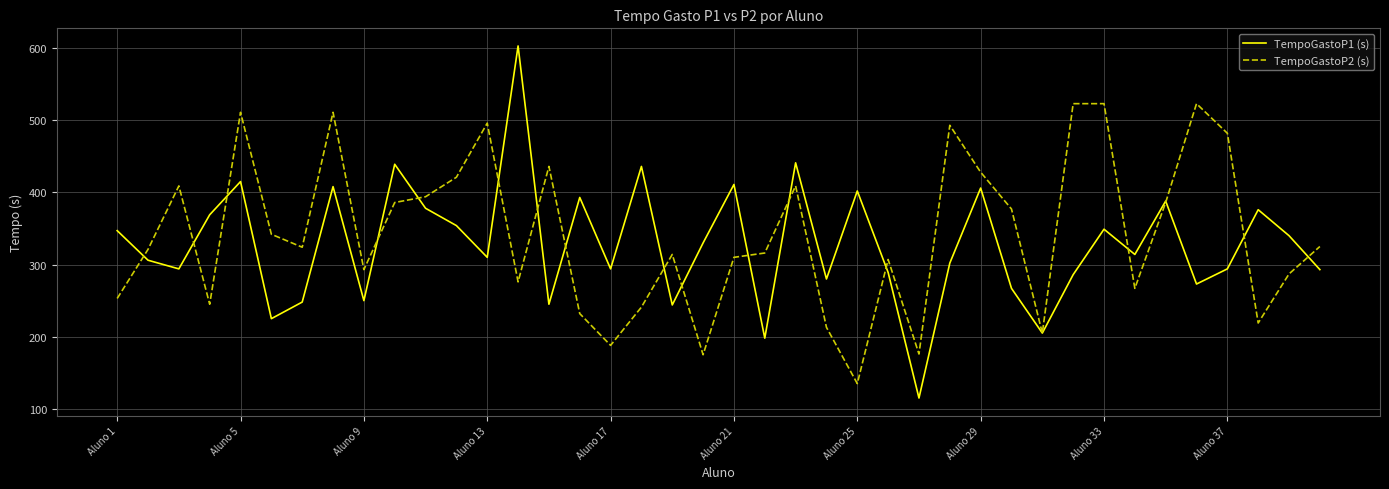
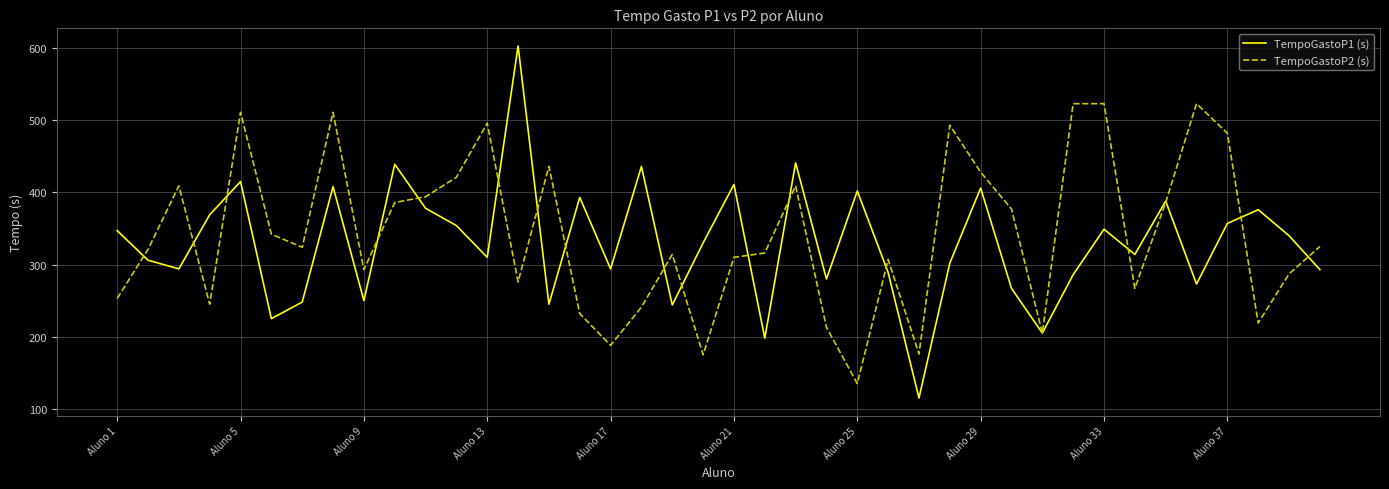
TempoGastoP1 (s), Aluno 37: 290 -> 360
